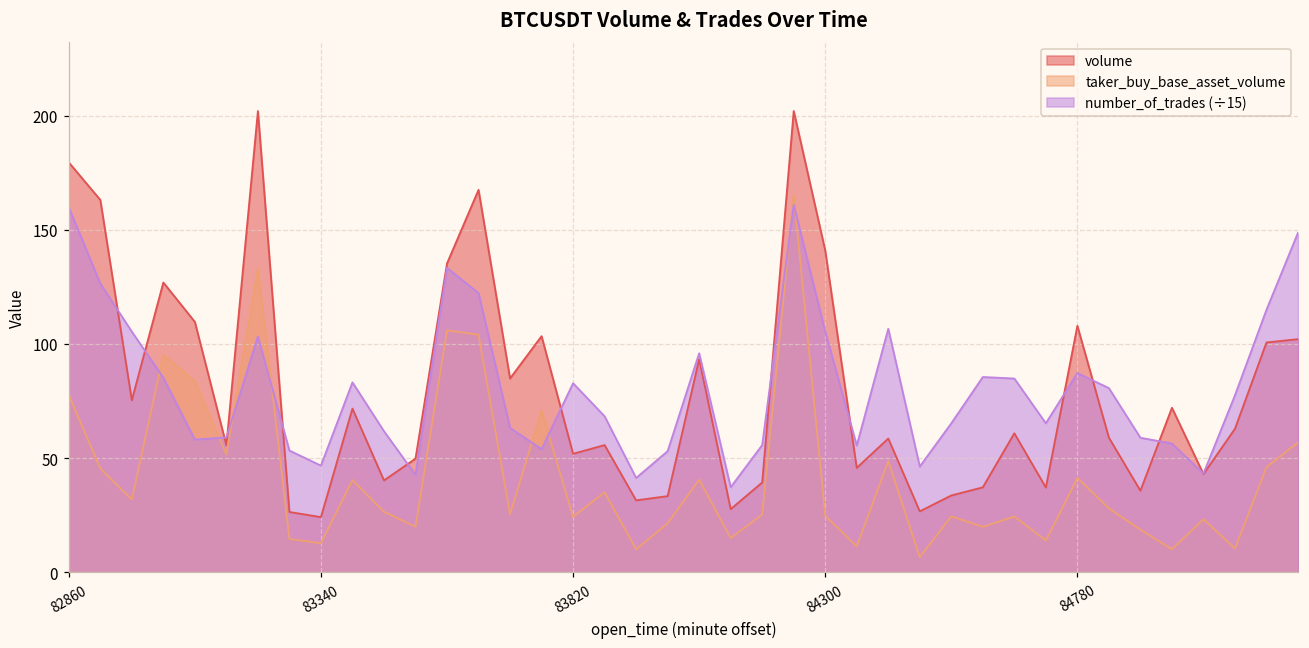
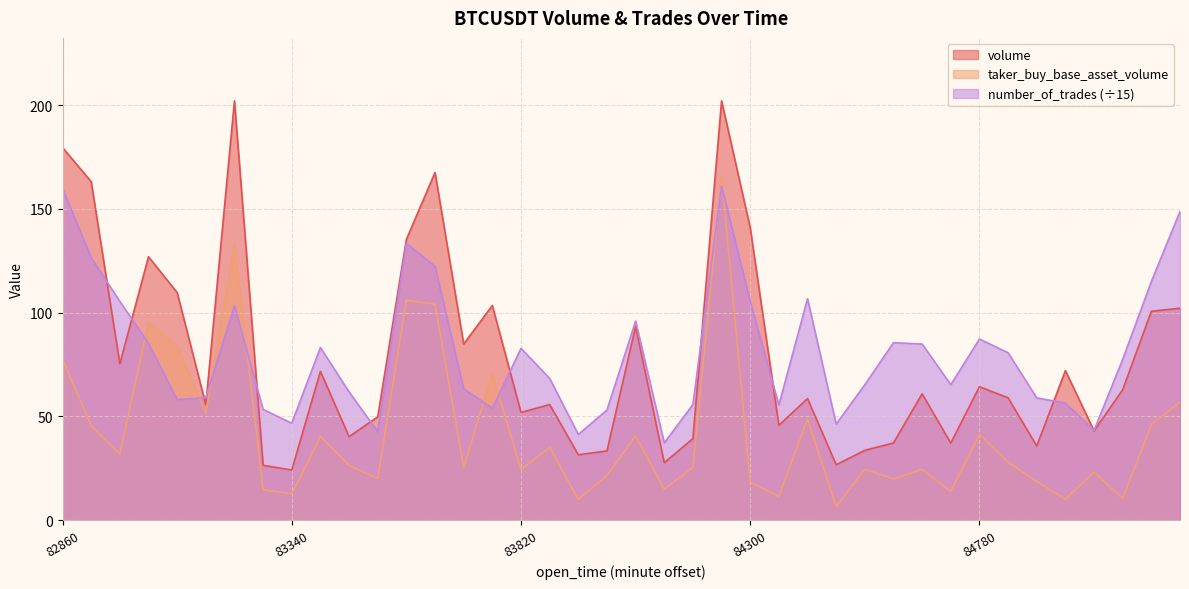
taker_buy_base_asset_volume, 84300: 25 -> 18
volume, 84780: 108 -> 64
